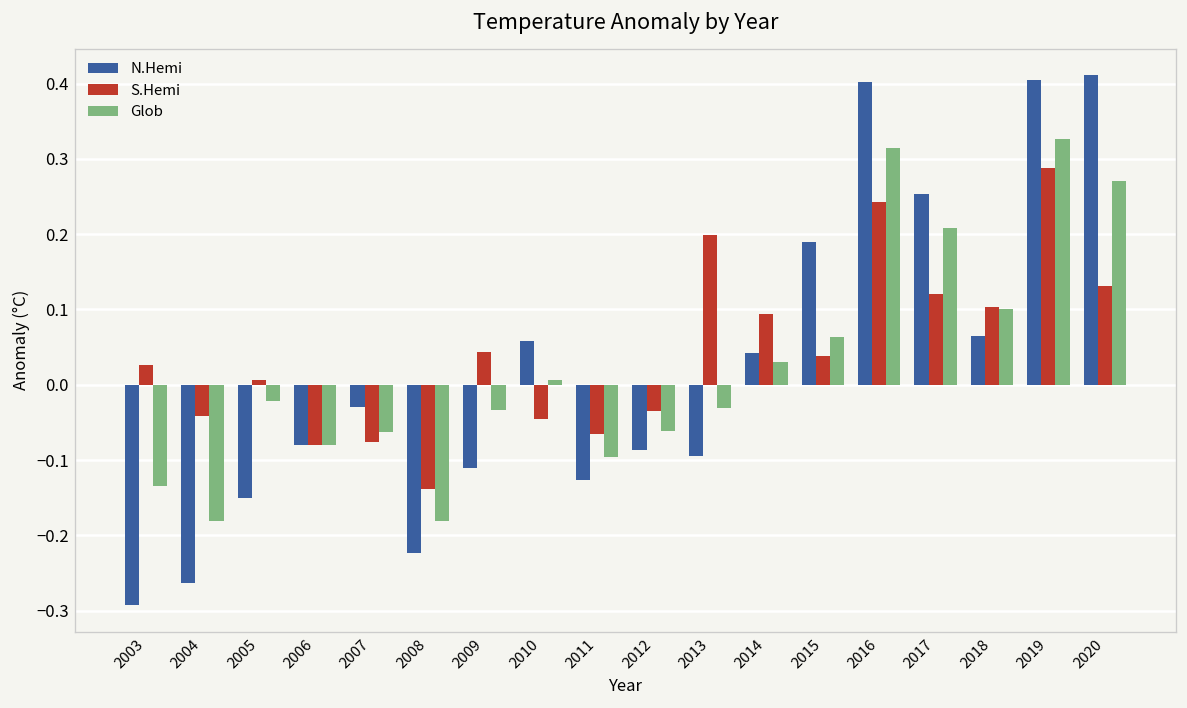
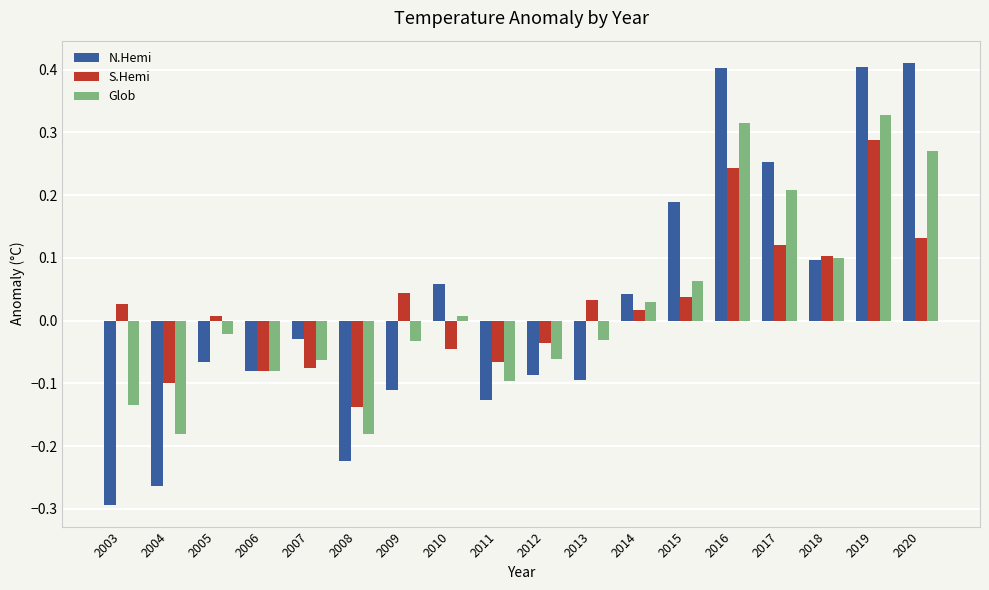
S.Hemi, 2004: -0.04 -> -0.10
N.Hemi, 2005: -0.15 -> -0.07
S.Hemi, 2013: 0.20 -> 0.03
S.Hemi, 2014: 0.09 -> 0.02
N.Hemi, 2018: 0.07 -> 0.10
